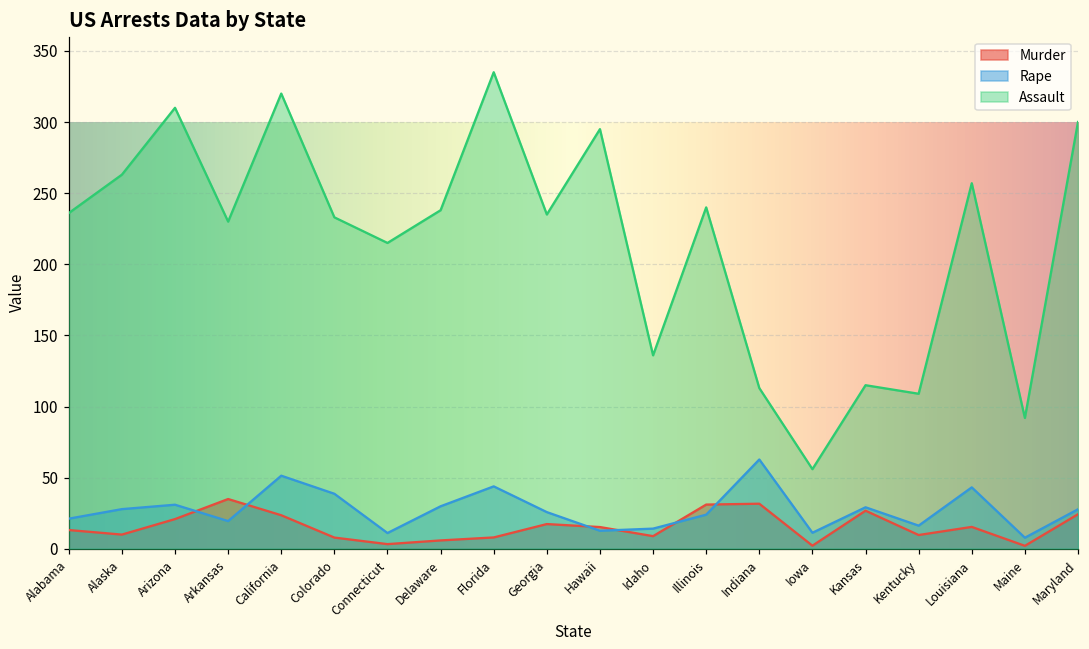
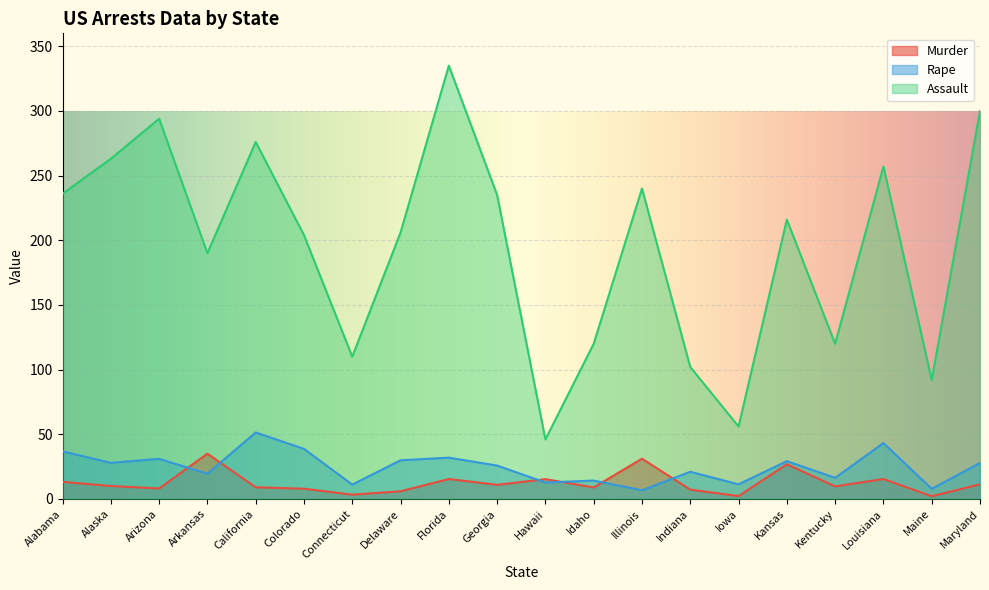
Rape, Alabama: 21 -> 37
Murder, Arizona: 21 -> 8
Assault, Arizona: 310 -> 294
Assault, Arkansas: 230 -> 190
Murder, California: 24 -> 9
Assault, California: 320 -> 276
Assault, Colorado: 233 -> 204
Assault, Connecticut: 215 -> 110
Assault, Delaware: 238 -> 206
Murder, Florida: 8 -> 15
Rape, Florida: 44 -> 32
Murder, Georgia: 17 -> 11
Assault, Hawaii: 295 -> 46
Assault, Idaho: 136 -> 120
Rape, Illinois: 24 -> 7
Murder, Indiana: 32 -> 7
Rape, Indiana: 63 -> 21
Assault, Indiana: 113 -> 102
Assault, Kansas: 115 -> 216
Assault, Kentucky: 109 -> 120
Murder, Maryland: 24 -> 11
